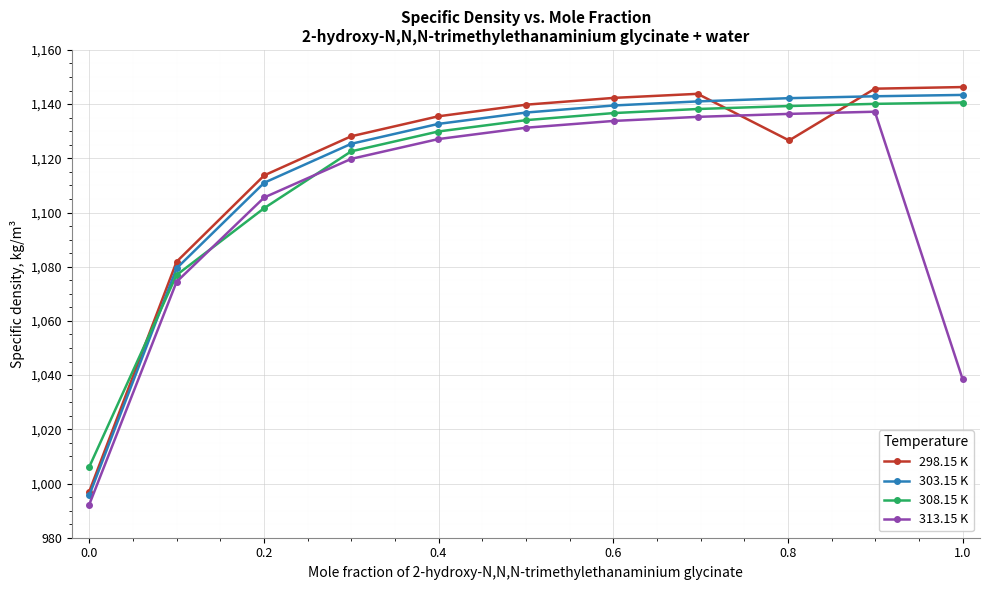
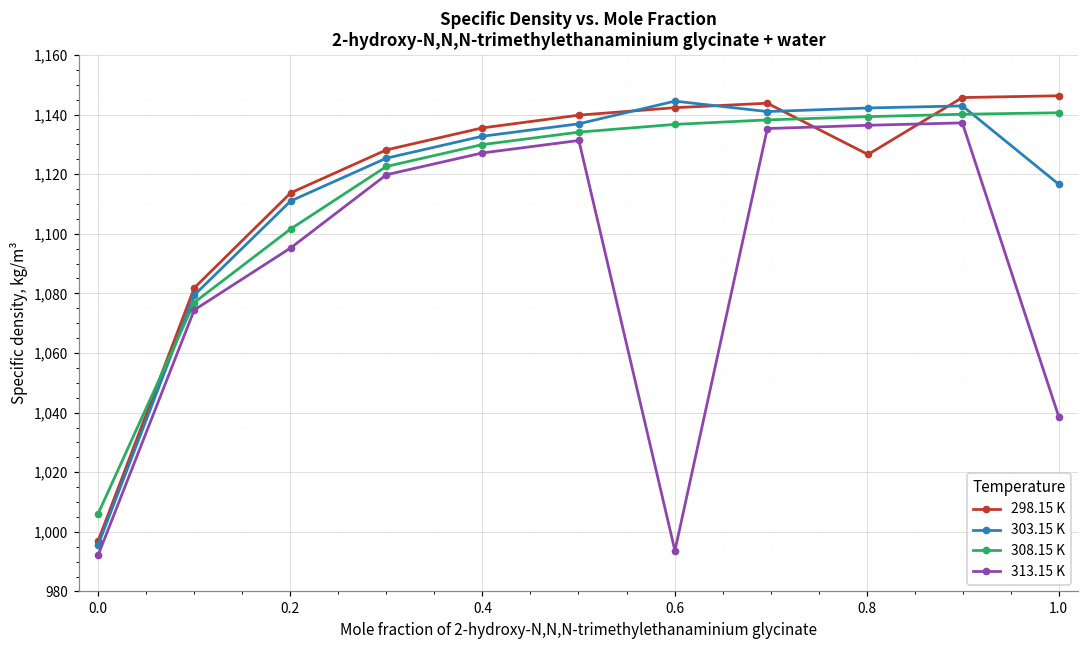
313.15 K, 0.2: 1,106 -> 1,095
303.15 K, 0.6: 1,140 -> 1,145
313.15 K, 0.6: 1,134 -> 994
303.15 K, 1.0: 1,143 -> 1,117
